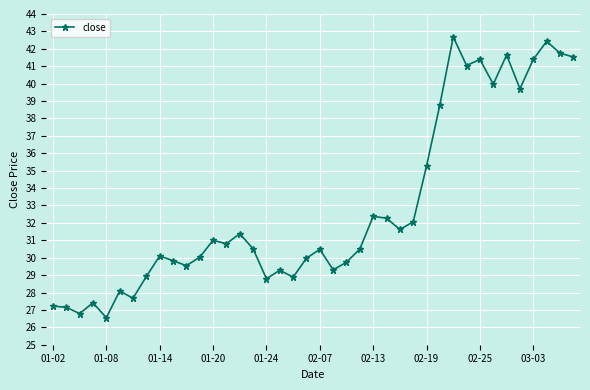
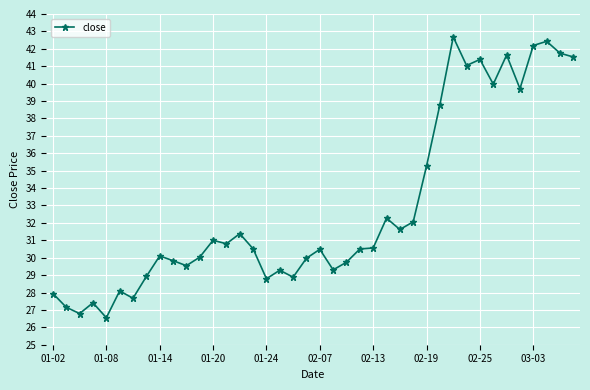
01-02: 27.2 -> 27.9
02-13: 32.4 -> 30.6
03-03: 41.4 -> 42.2
